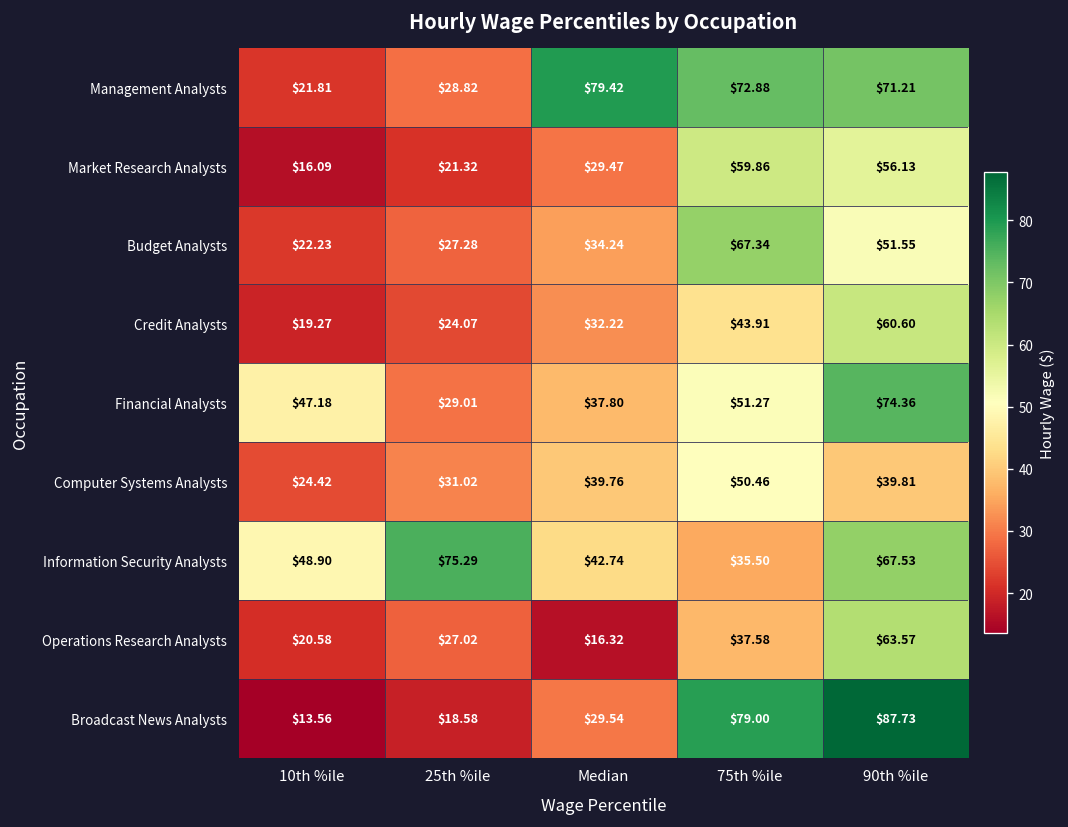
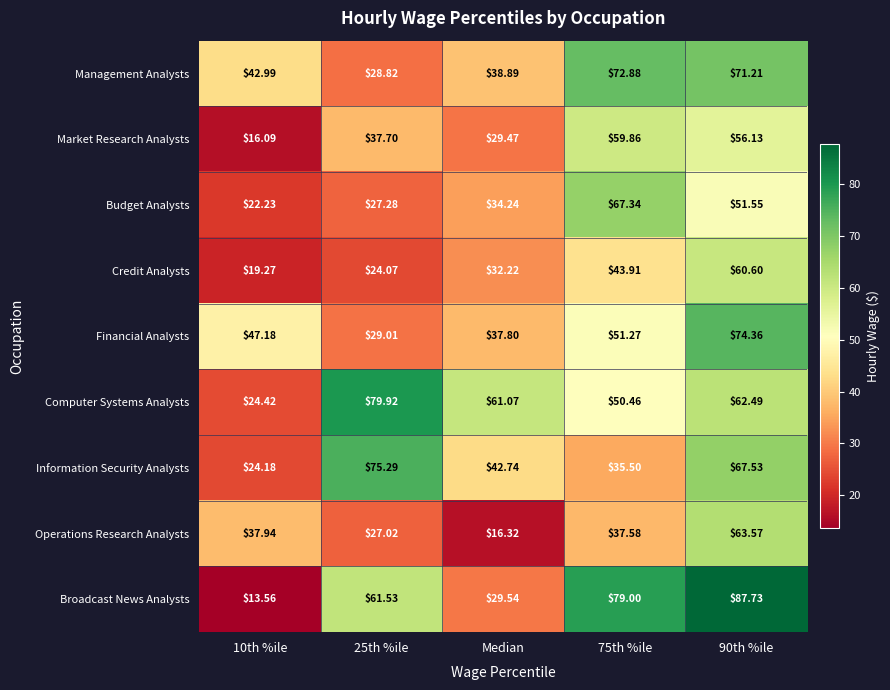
Management Analysts, 10th %ile: $21.81 -> $42.99
Management Analysts, Median: $79.42 -> $38.89
Market Research Analysts, 25th %ile: $21.32 -> $37.70
Computer Systems Analysts, 25th %ile: $31.02 -> $79.92
Computer Systems Analysts, Median: $39.76 -> $61.07
Computer Systems Analysts, 90th %ile: $39.81 -> $62.49
Information Security Analysts, 10th %ile: $48.90 -> $24.18
Operations Research Analysts, 10th %ile: $20.58 -> $37.94
Broadcast News Analysts, 25th %ile: $18.58 -> $61.53
